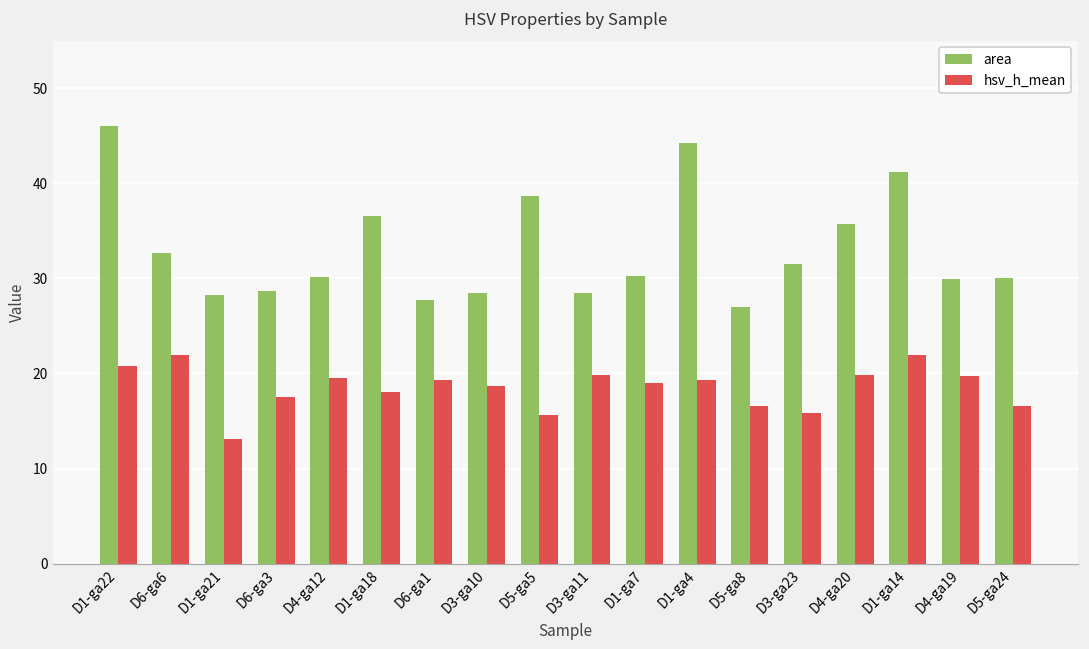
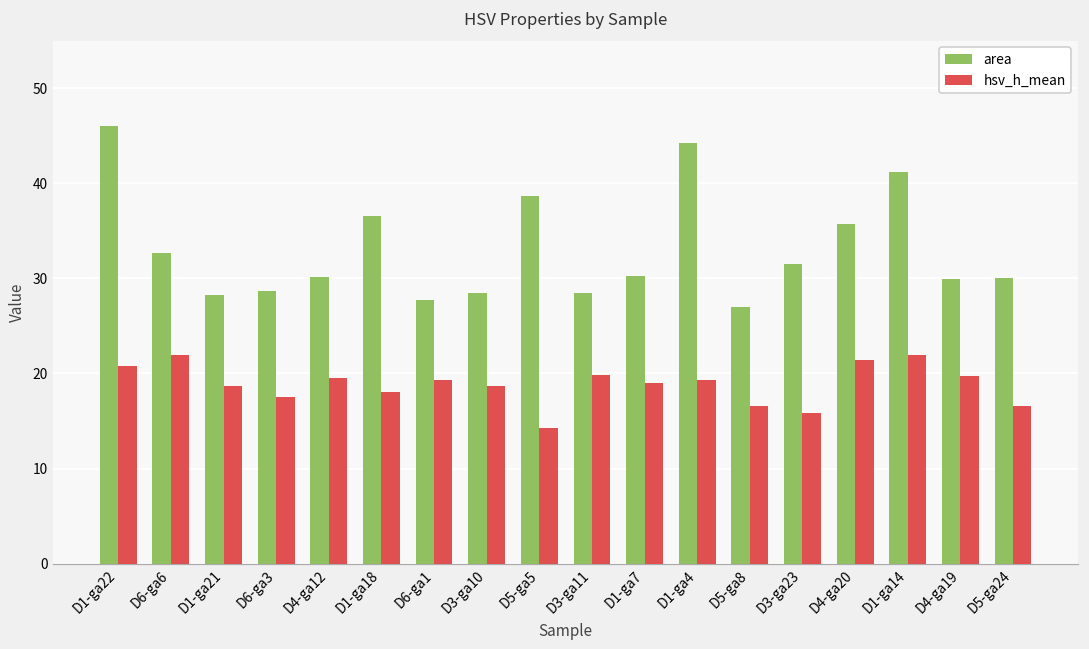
hsv_h_mean, D1-ga21: 13 -> 19
hsv_h_mean, D5-ga5: 16 -> 14
hsv_h_mean, D4-ga20: 20 -> 21
